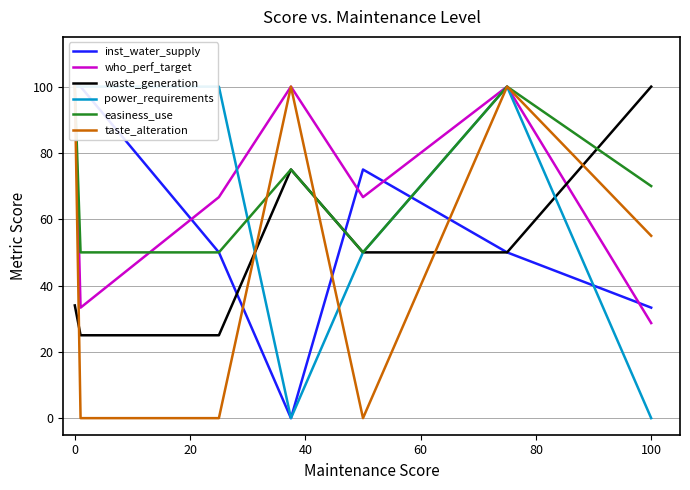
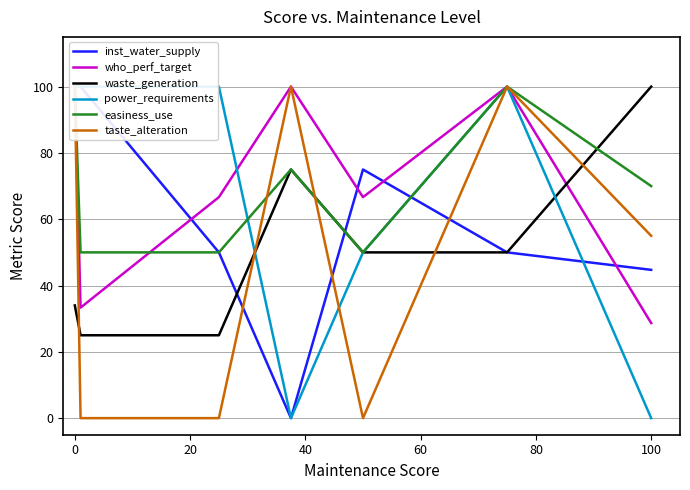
inst_water_supply, 100: 33 -> 45
